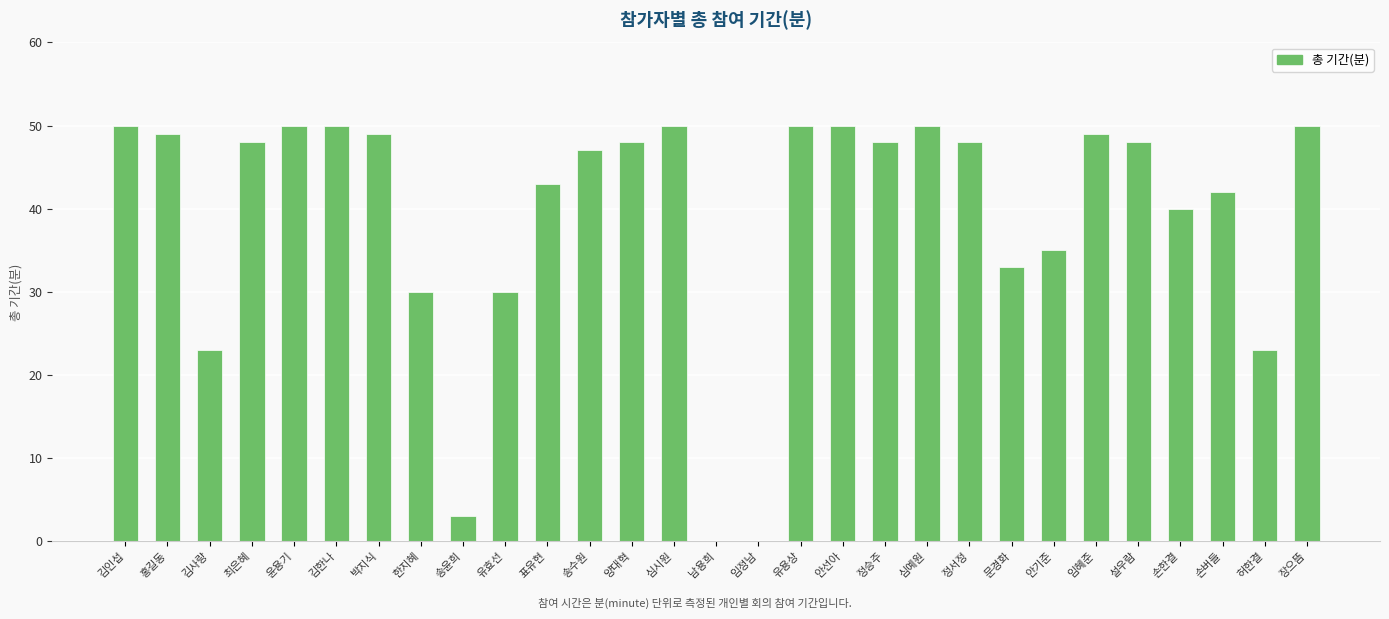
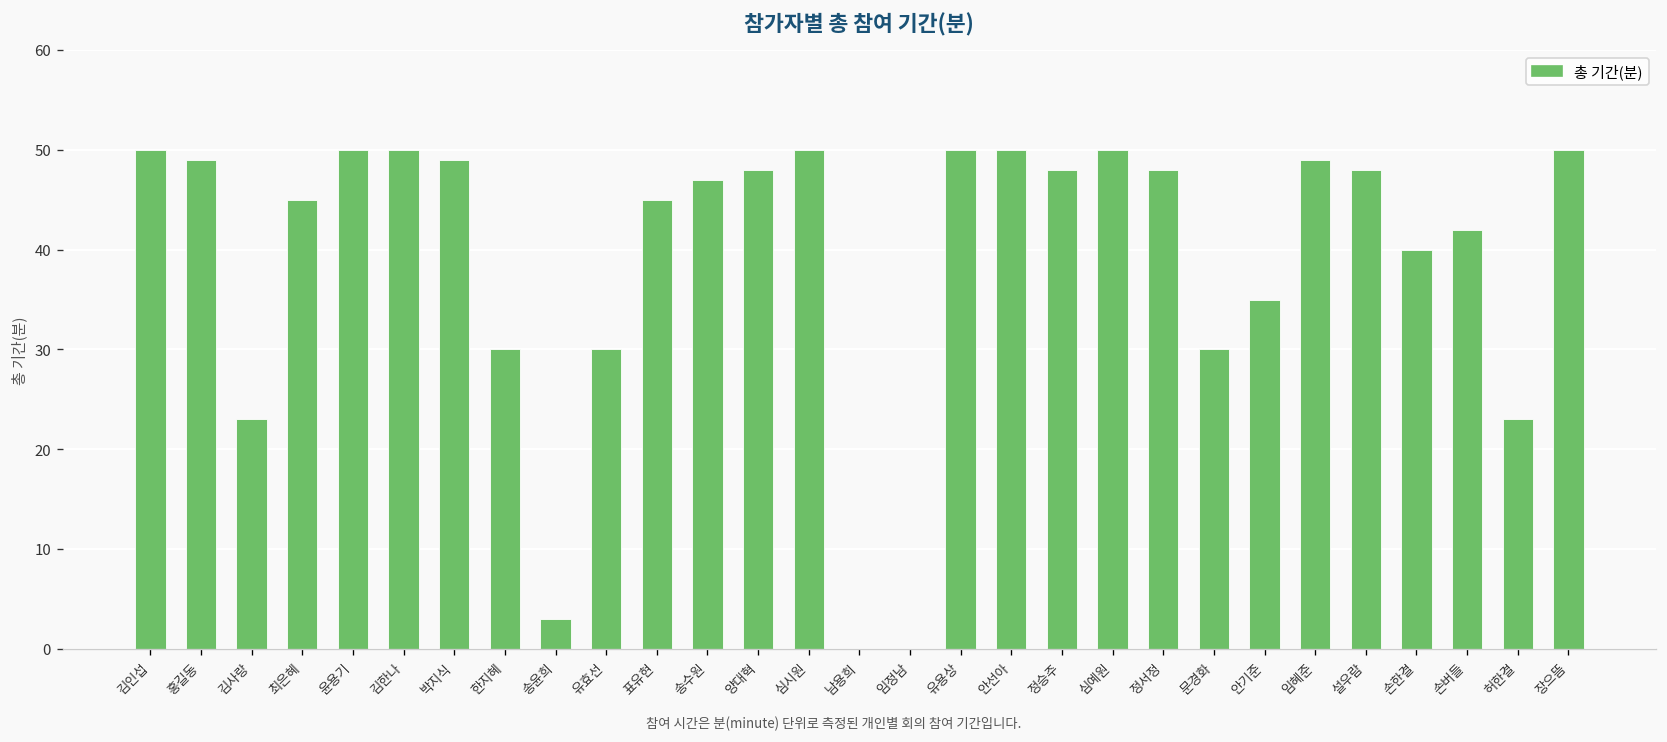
최은혜: 48 -> 45
표유현: 43 -> 45
문경화: 33 -> 30
